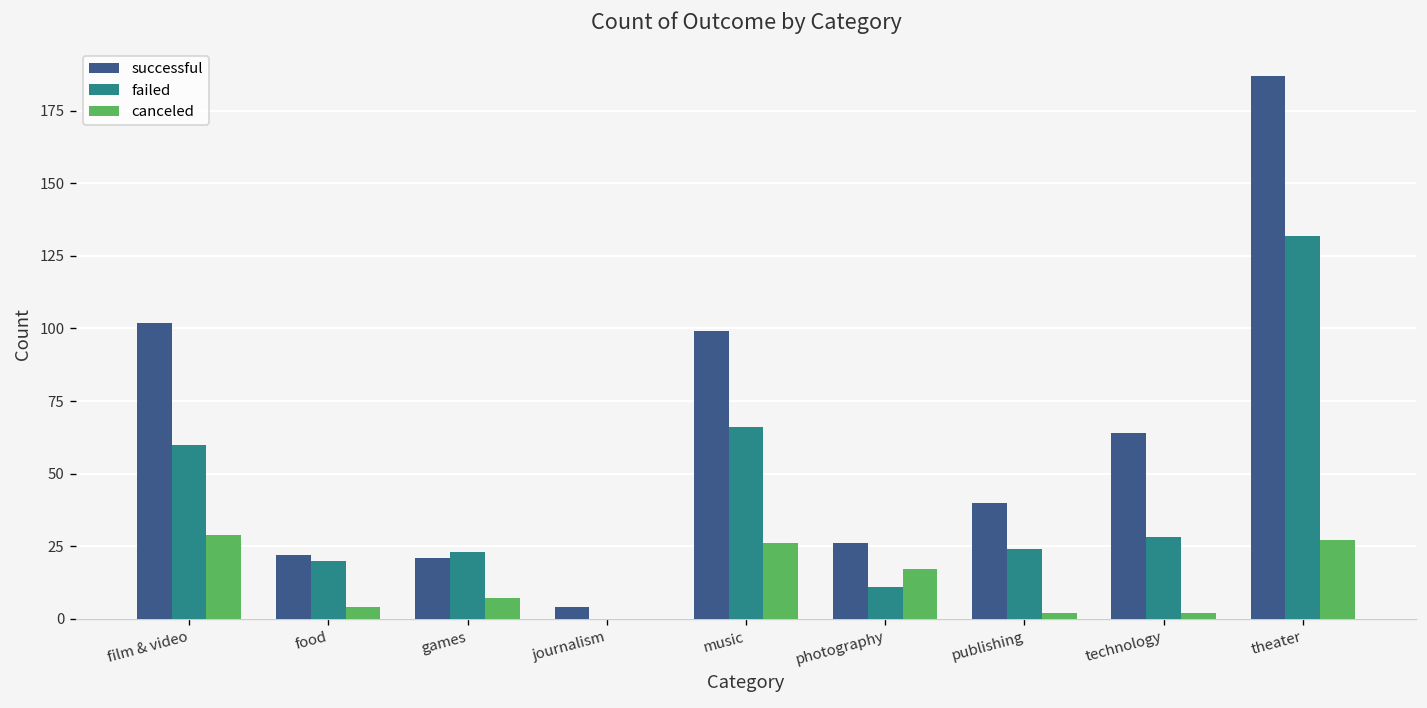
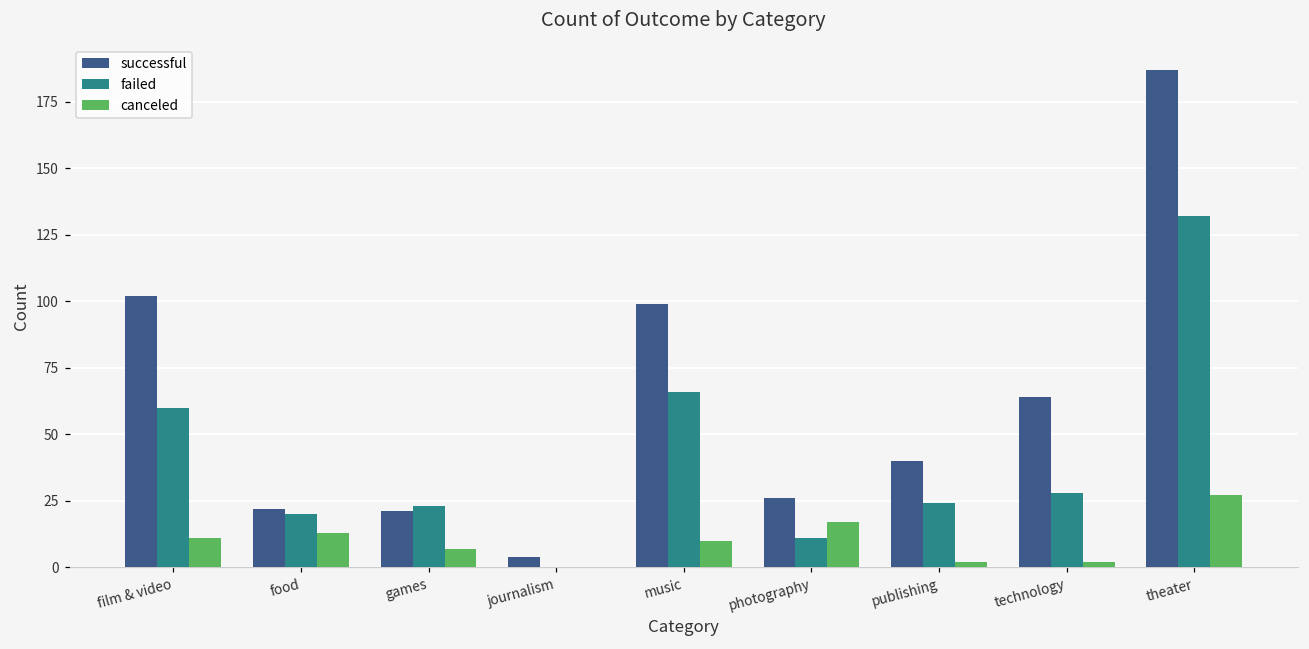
canceled, film & video: 29 -> 11
canceled, food: 4 -> 13
canceled, music: 26 -> 10
